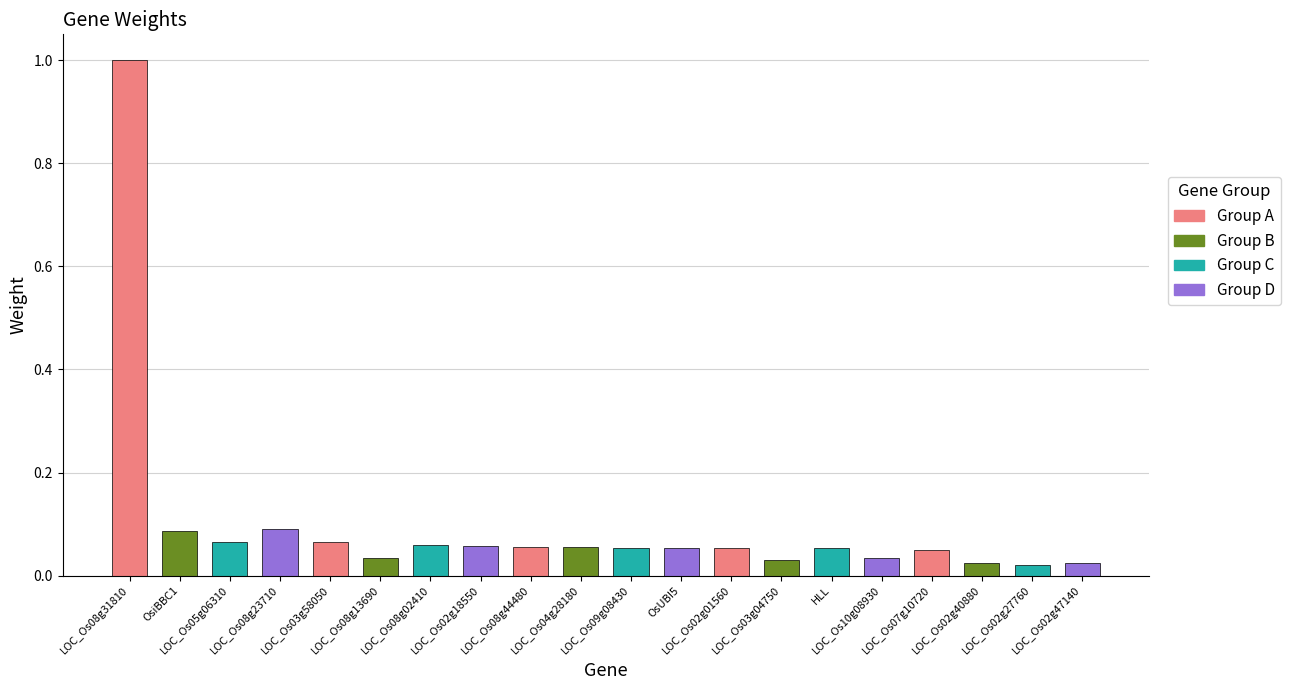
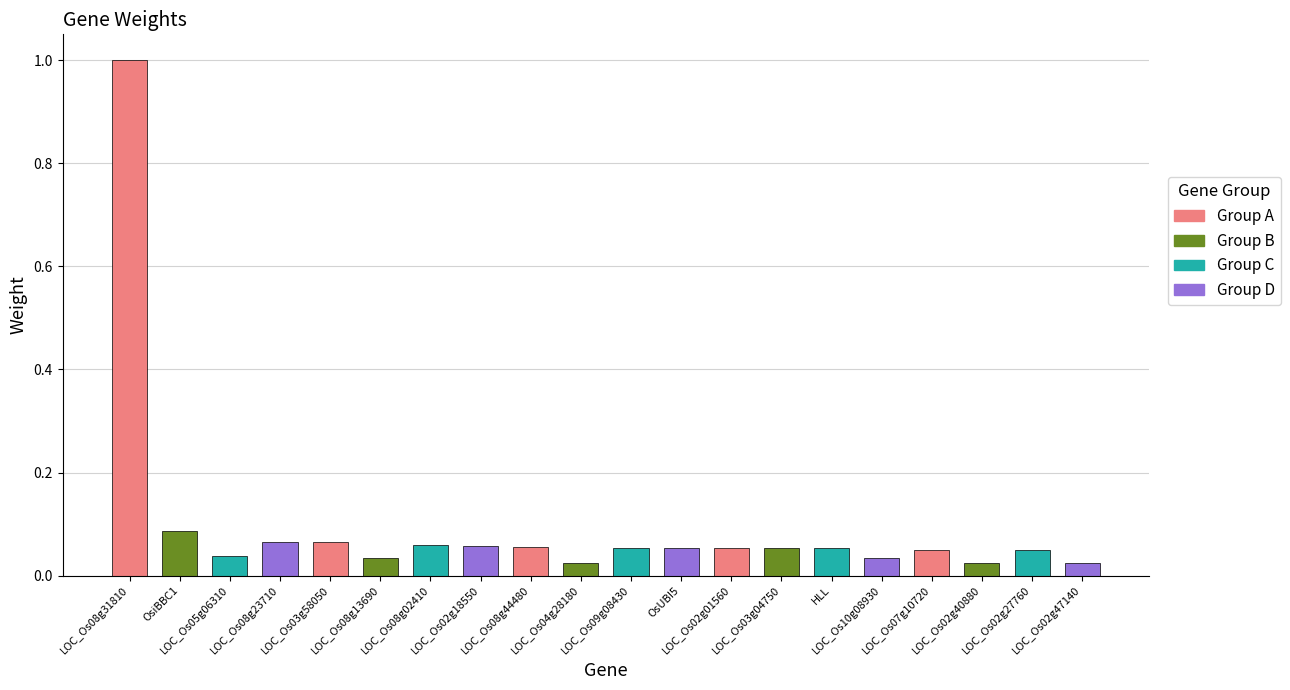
LOC_Os05g06310: 0.07 -> 0.04
LOC_Os08g23710: 0.09 -> 0.07
LOC_Os04g28180: 0.06 -> 0.02
LOC_Os03g04750: 0.03 -> 0.05
LOC_Os02g27760: 0.02 -> 0.05
